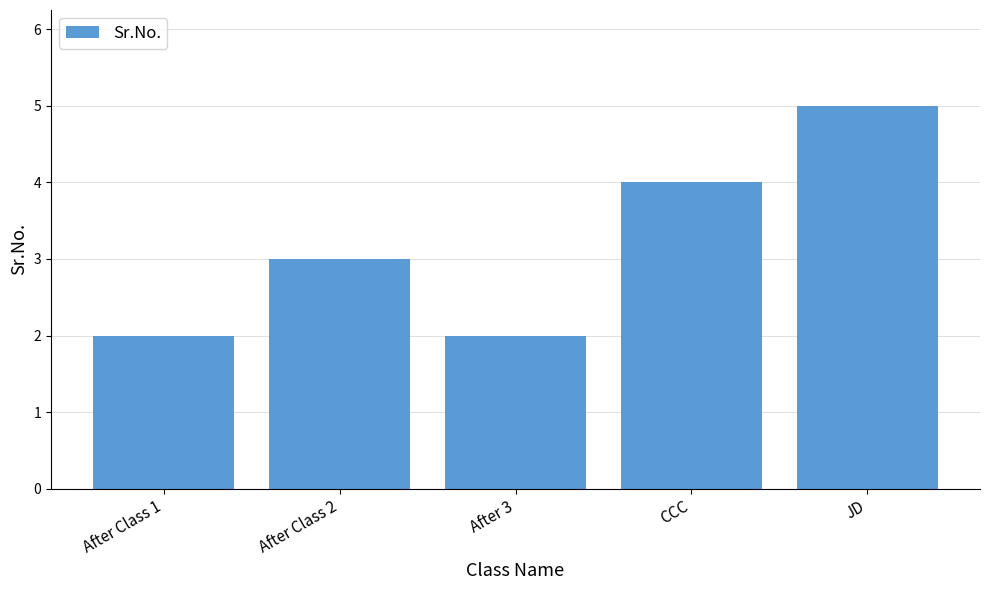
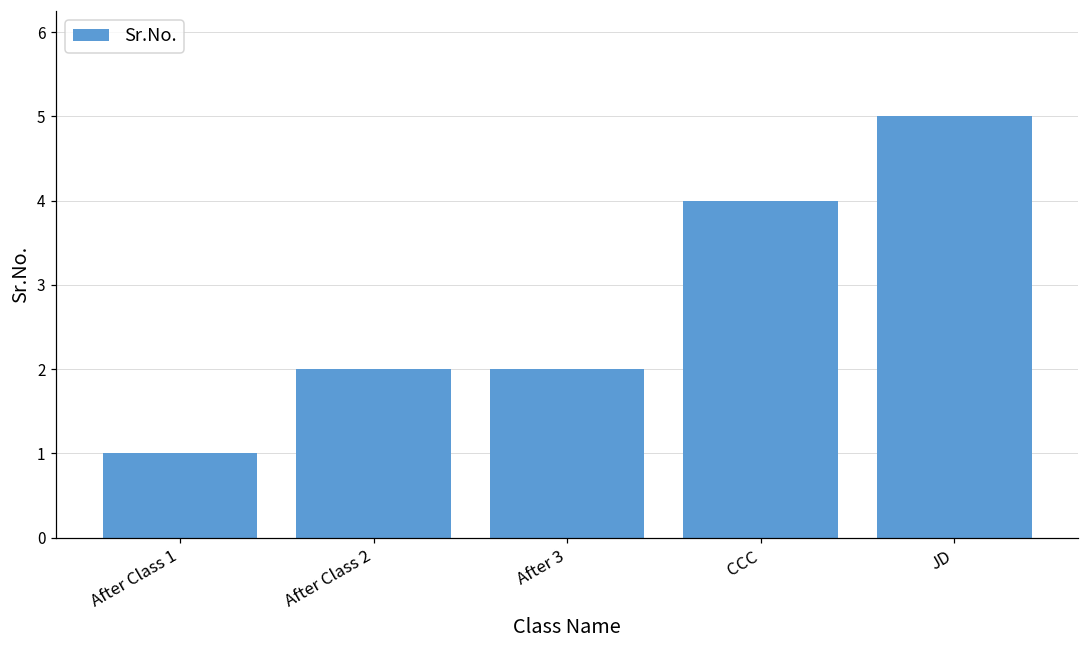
After Class 1: 2 -> 1
After Class 2: 3 -> 2
